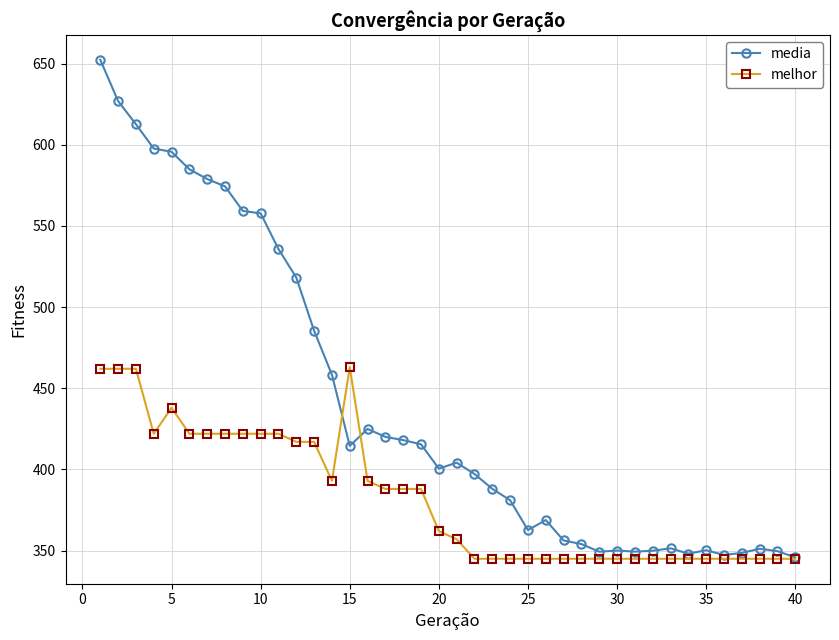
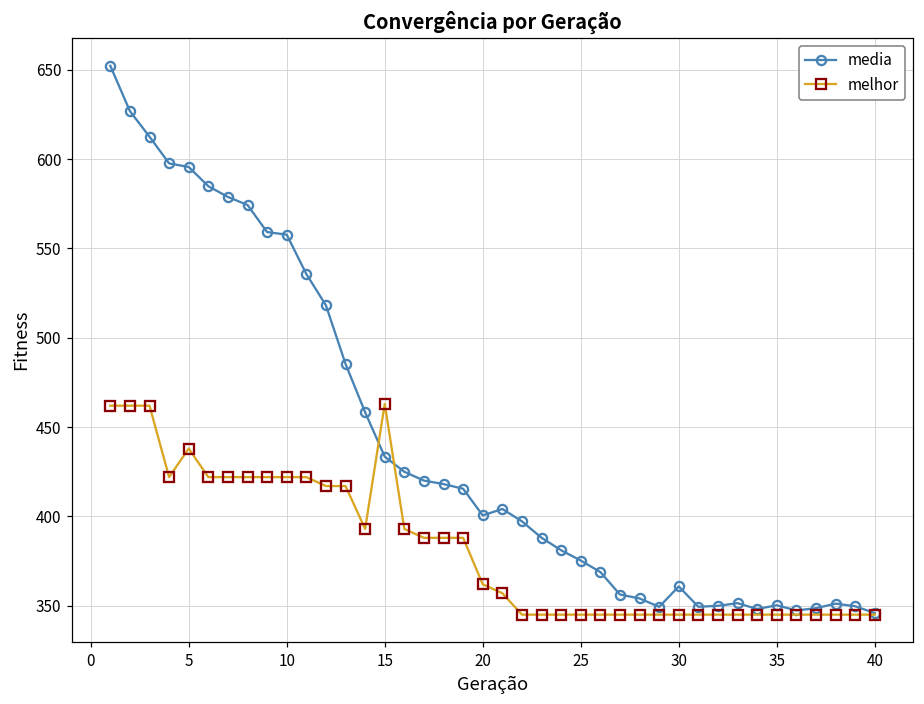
media, 15: 415 -> 433
media, 25: 363 -> 375
media, 30: 350 -> 361
